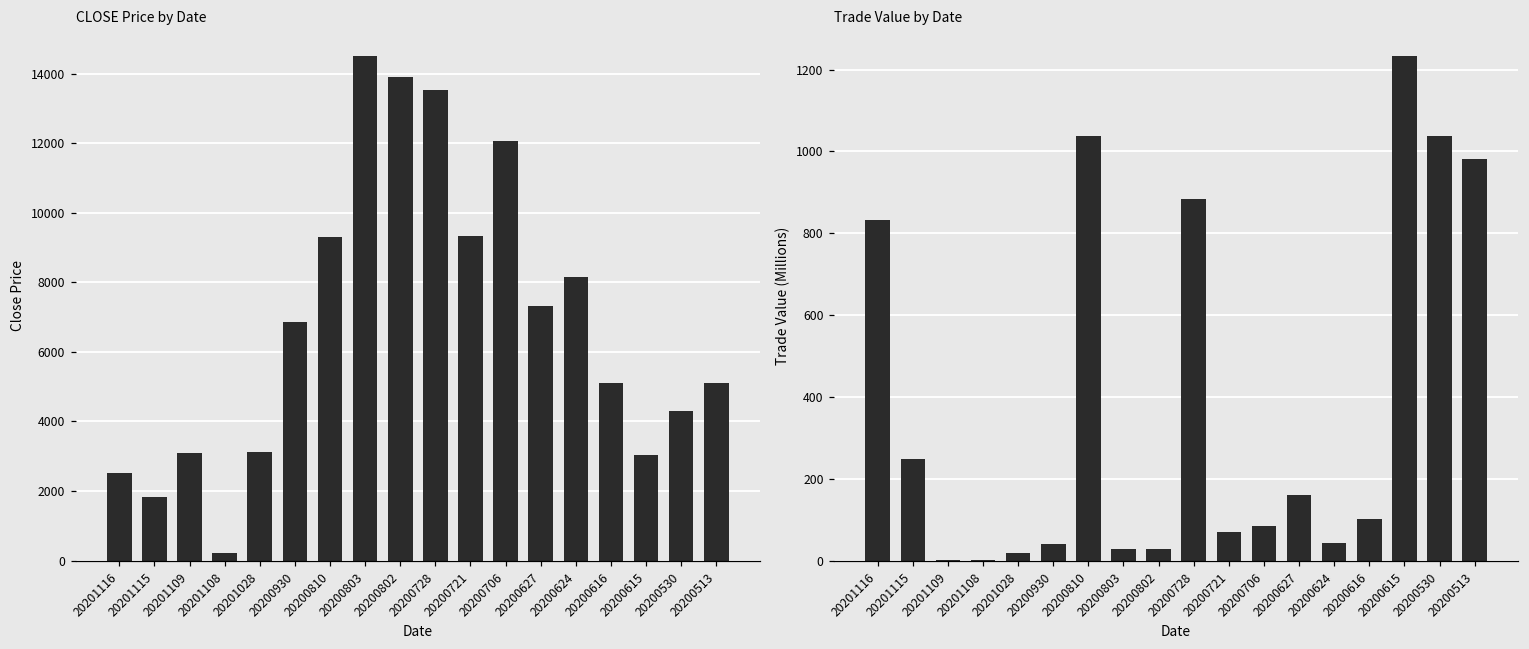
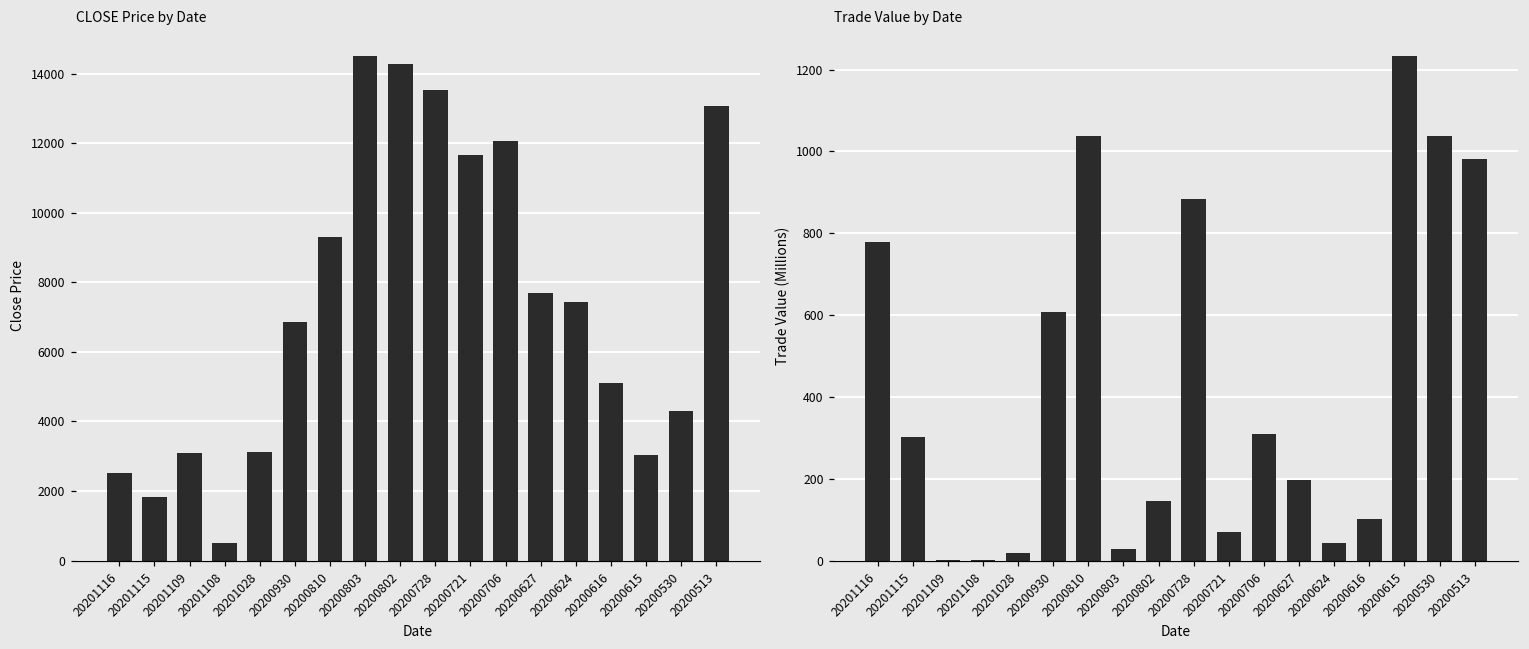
CLOSE Price by Date, 20201108: 200 -> 500
CLOSE Price by Date, 20200802: 13900 -> 14300
CLOSE Price by Date, 20200721: 9300 -> 11700
CLOSE Price by Date, 20200627: 7300 -> 7700
CLOSE Price by Date, 20200624: 8200 -> 7400
CLOSE Price by Date, 20200513: 5100 -> 13100
Trade Value by Date, 20201116: 830 -> 780
Trade Value by Date, 20201115: 250 -> 300
Trade Value by Date, 20200930: 40 -> 610
Trade Value by Date, 20200802: 30 -> 150
Trade Value by Date, 20200706: 80 -> 310
Trade Value by Date, 20200627: 160 -> 200
